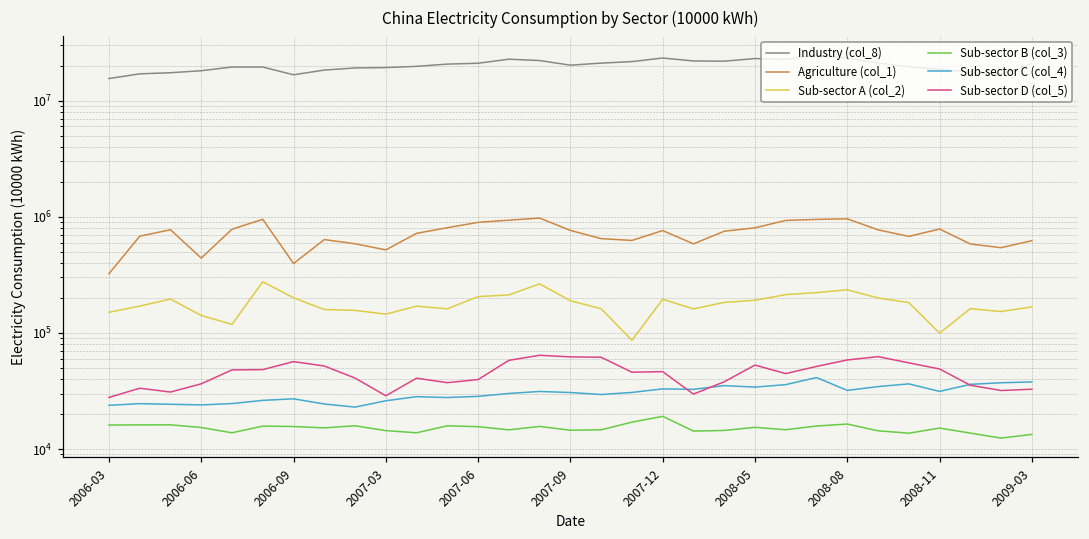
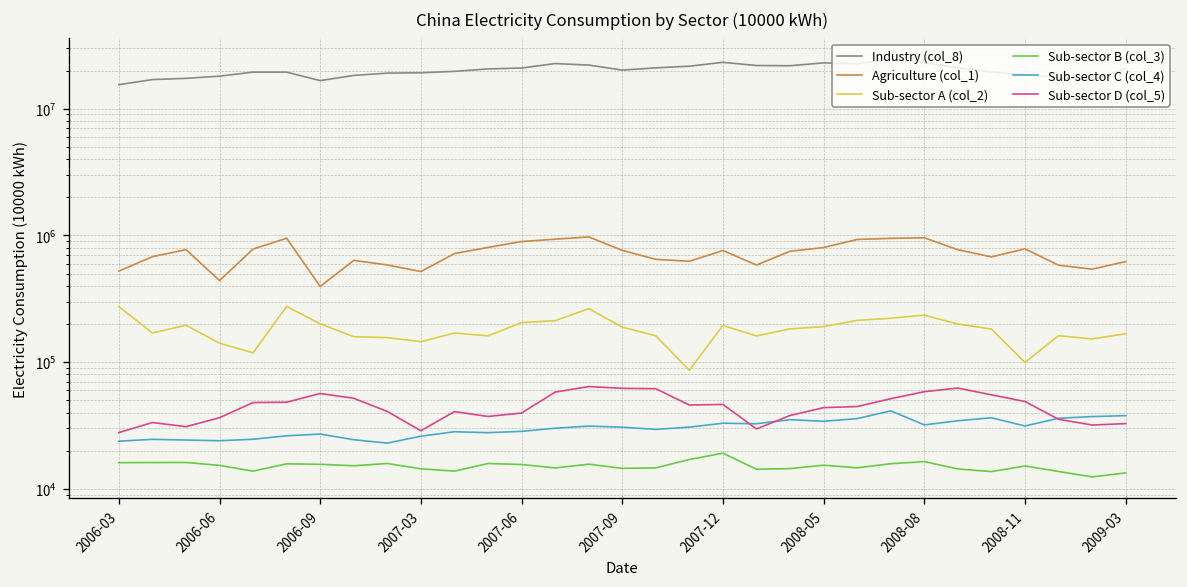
Agriculture (col_1), 2006-03: 320000 -> 500000
Sub-sector A (col_2), 2006-03: 150000 -> 270000
Sub-sector D (col_5), 2008-05: 50000 -> 44000
